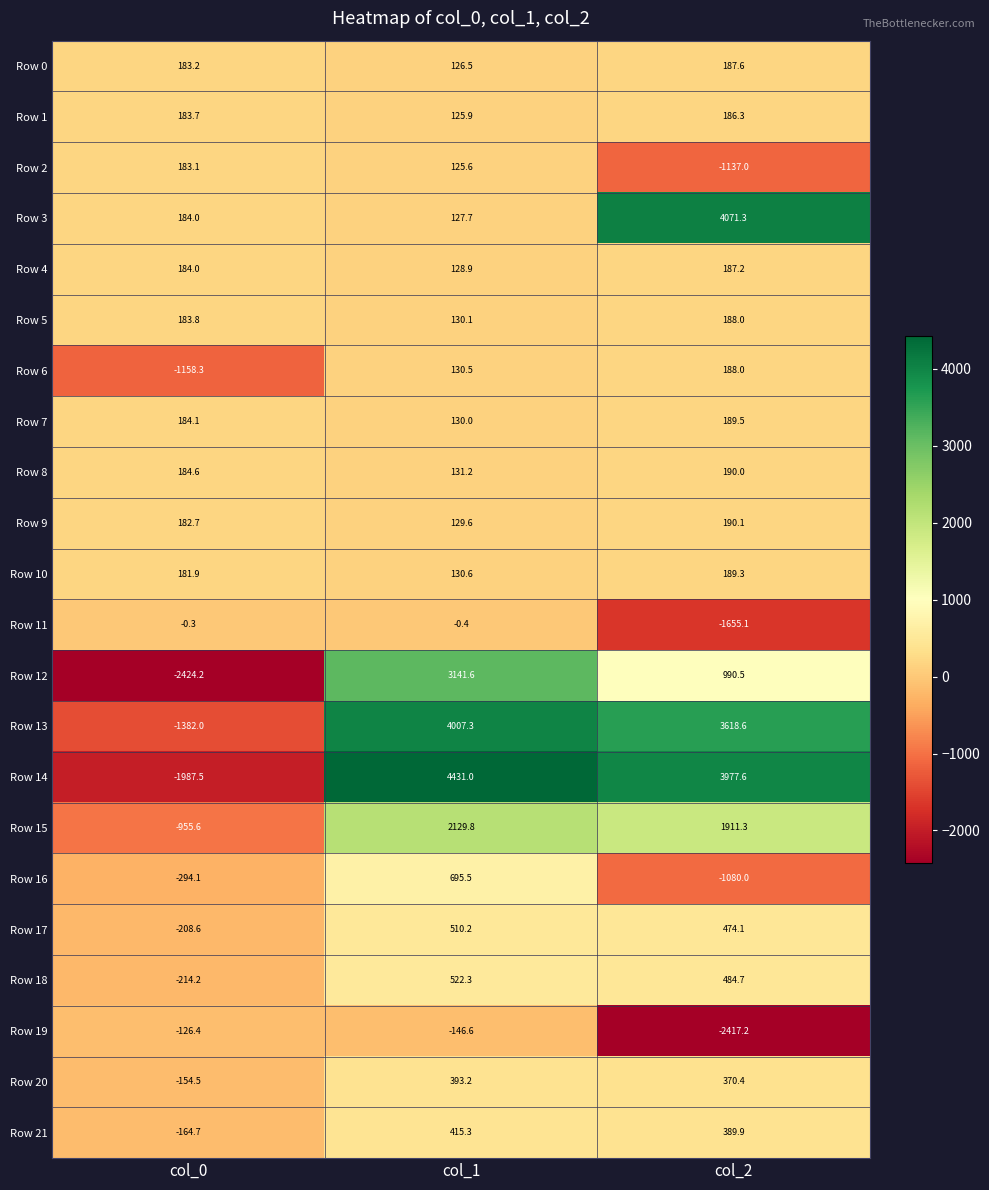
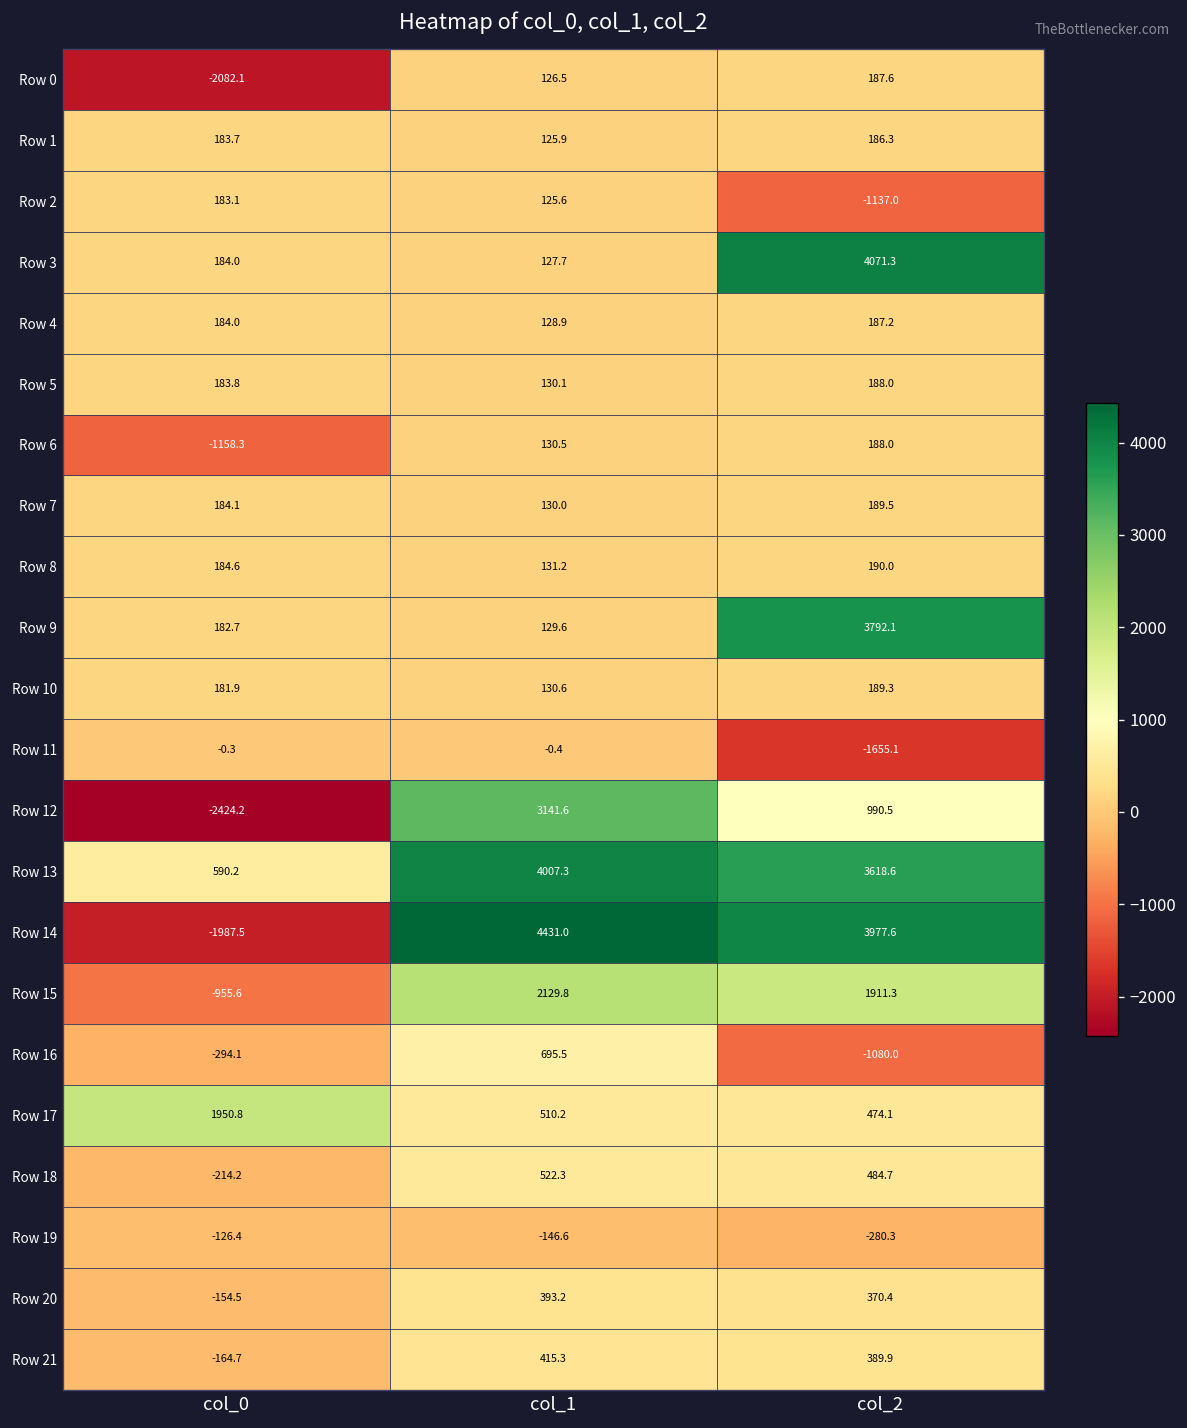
Row 0, col_0: 183.2 -> -2082.1
Row 9, col_2: 190.1 -> 3792.1
Row 13, col_0: -1382.0 -> 590.2
Row 17, col_0: -208.6 -> 1950.8
Row 19, col_2: -2417.2 -> -280.3
